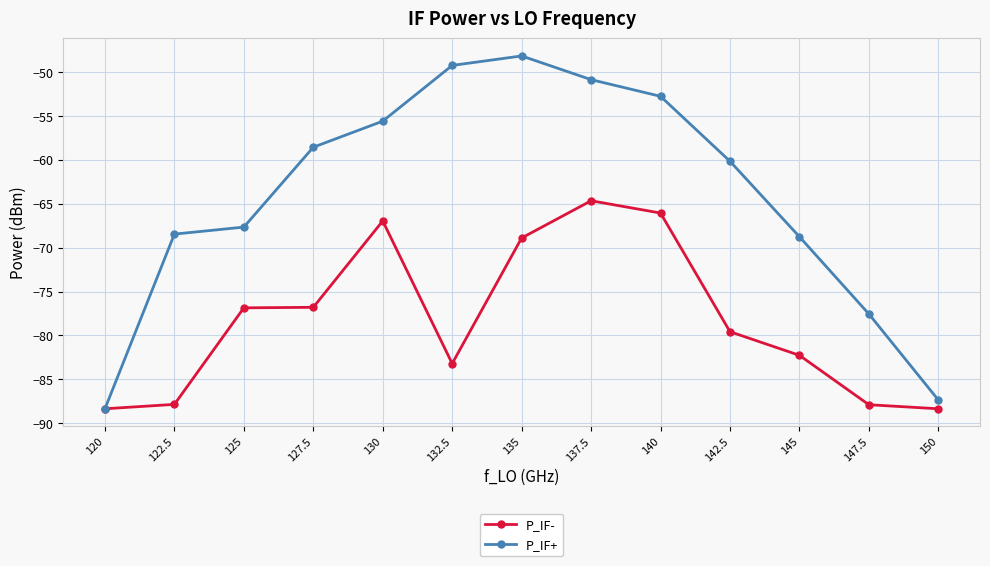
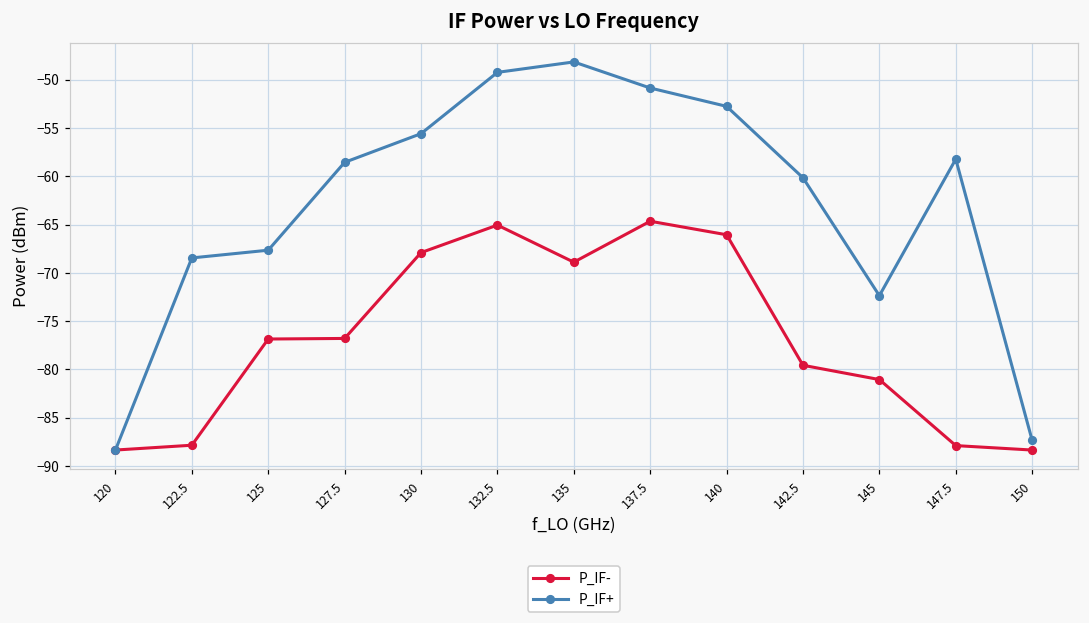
P_IF-, 130: -67 -> -68
P_IF-, 132.5: -83 -> -65
P_IF-, 145: -82 -> -81
P_IF+, 145: -69 -> -72
P_IF+, 147.5: -78 -> -58
